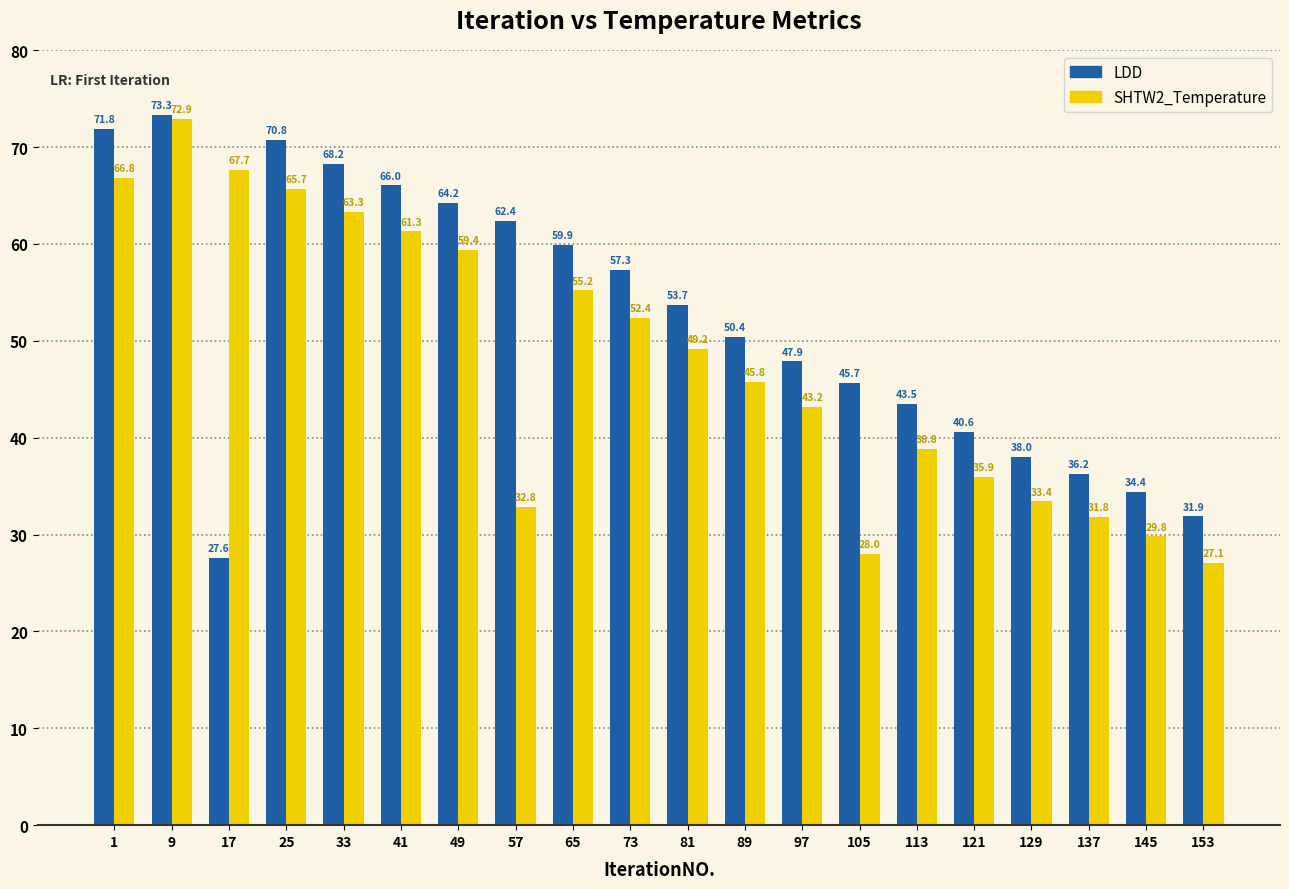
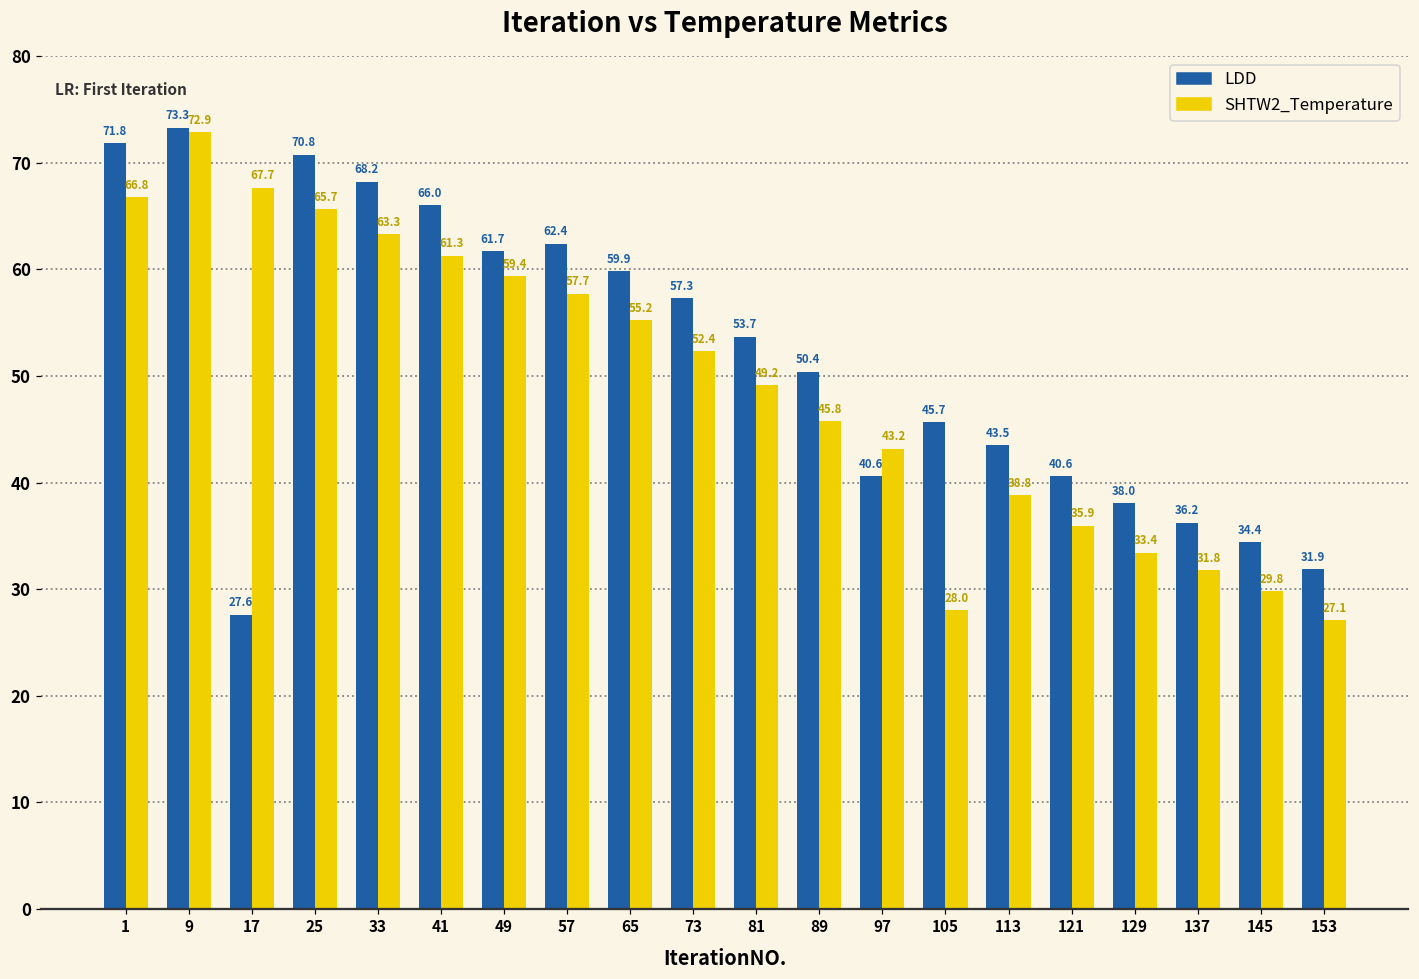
LDD, 49: 64.2 -> 61.7
SHTW2_Temperature, 57: 32.8 -> 57.7
LDD, 97: 47.9 -> 40.6
